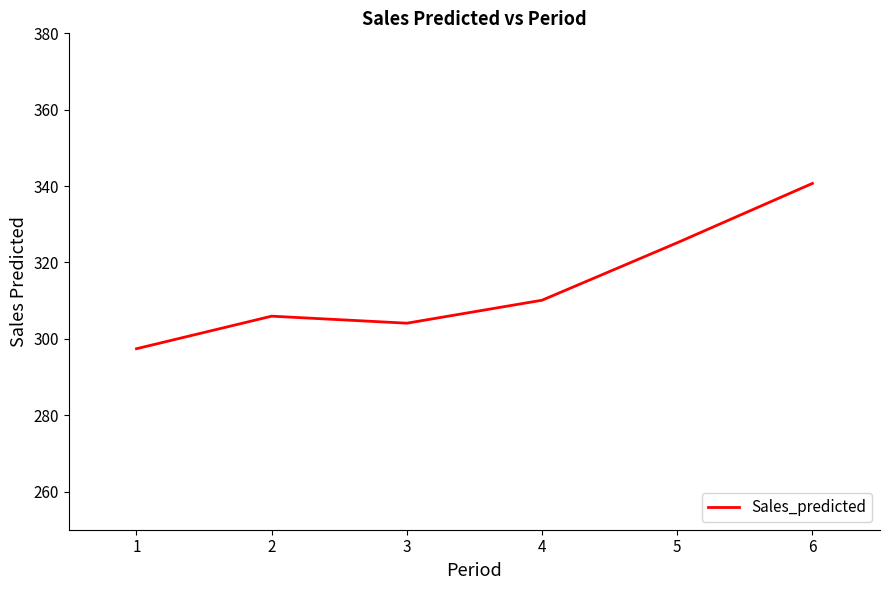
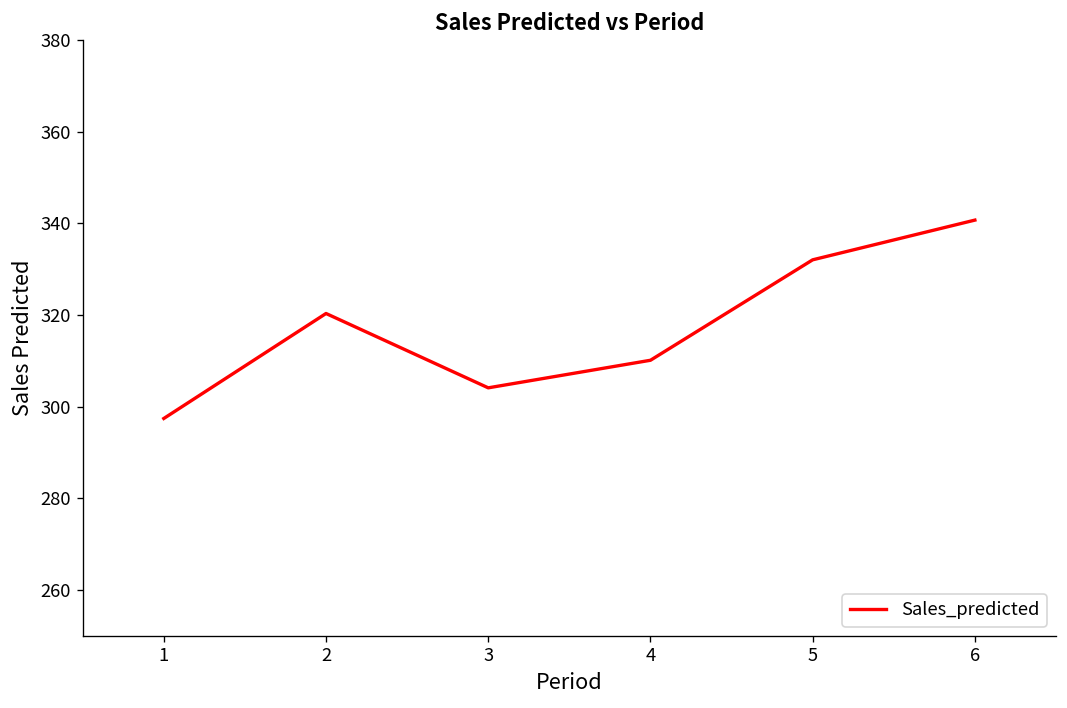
2: 306 -> 320
5: 325 -> 332
